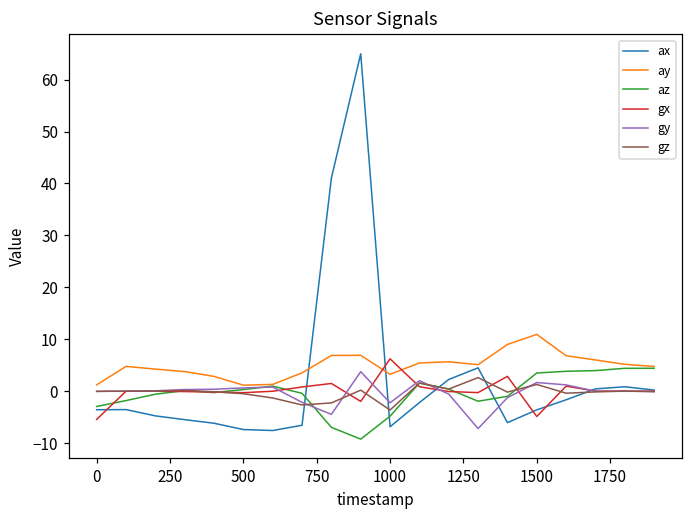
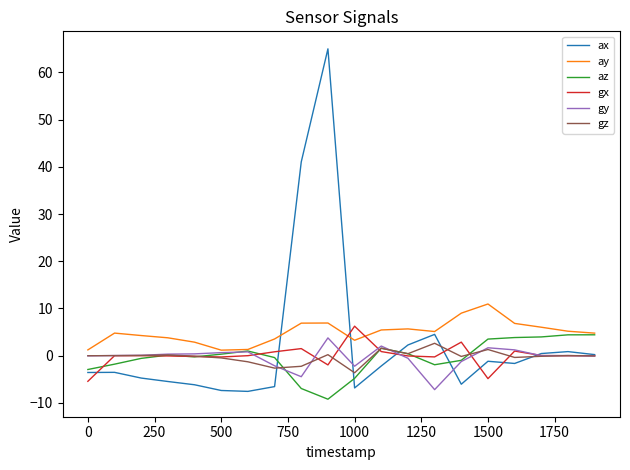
ax, 1500: -4 -> -1
